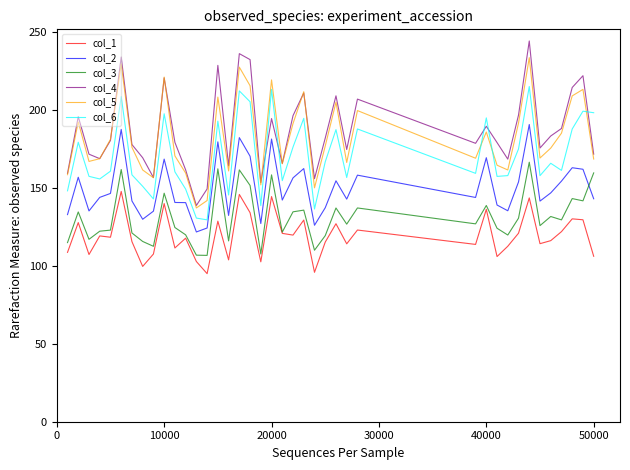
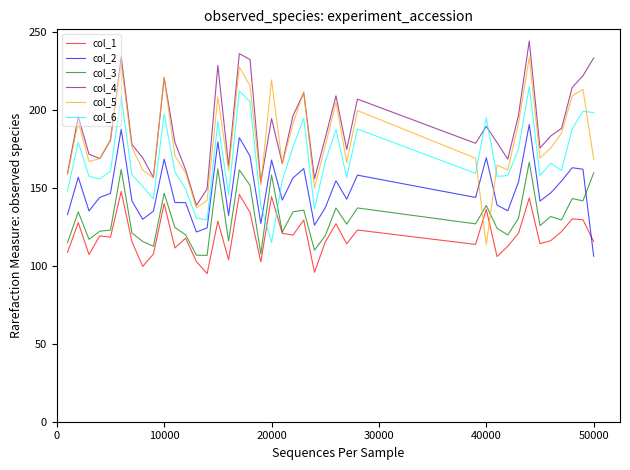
col_2, 20000: 182 -> 168
col_6, 20000: 213 -> 115
col_5, 40000: 186 -> 114
col_1, 50000: 106 -> 116
col_2, 50000: 143 -> 106
col_4, 50000: 172 -> 234
